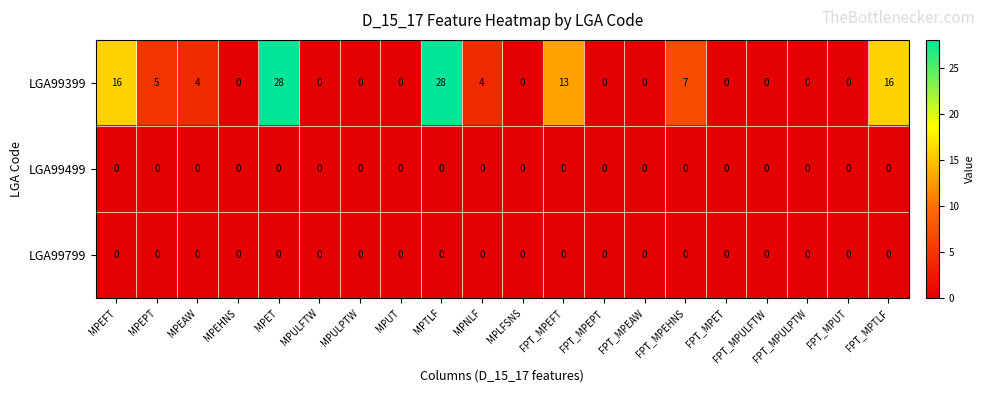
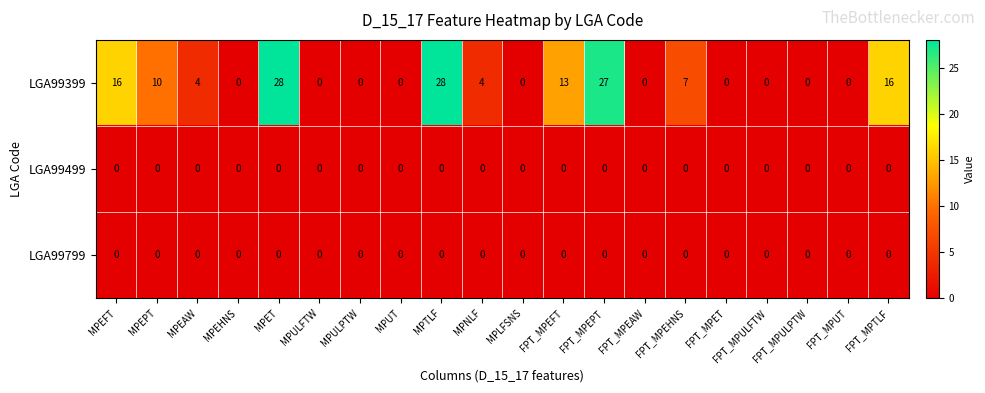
LGA99399, MPEPT: 5 -> 10
LGA99399, FPT_MPEPT: 0 -> 27
